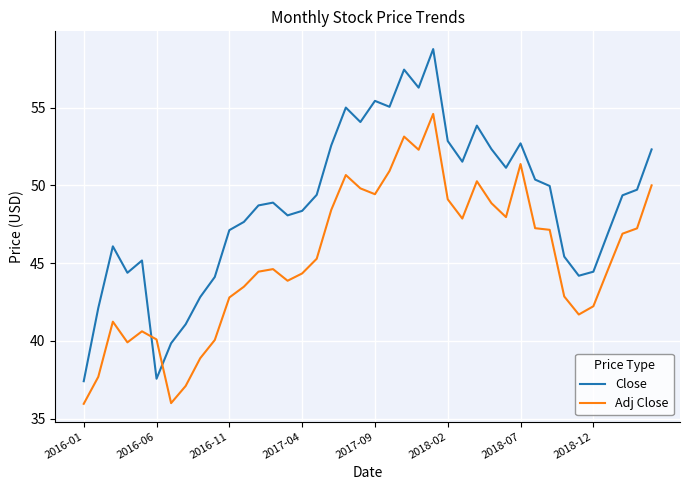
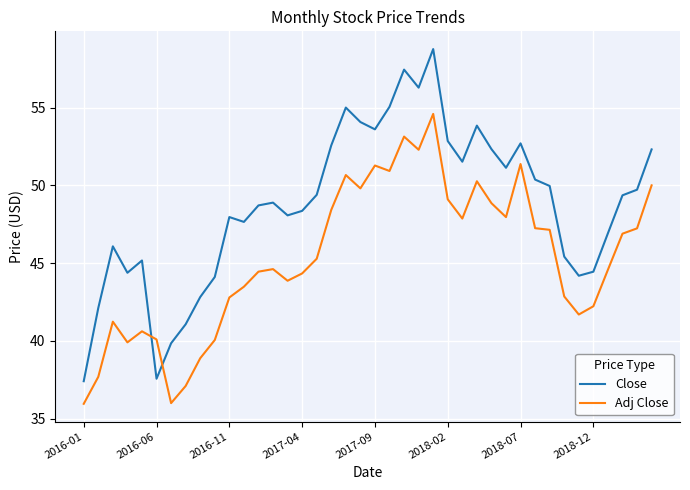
Close, 2016-11: 47.1 -> 48.0
Close, 2017-09: 55.4 -> 53.6
Adj Close, 2017-09: 49.4 -> 51.3
